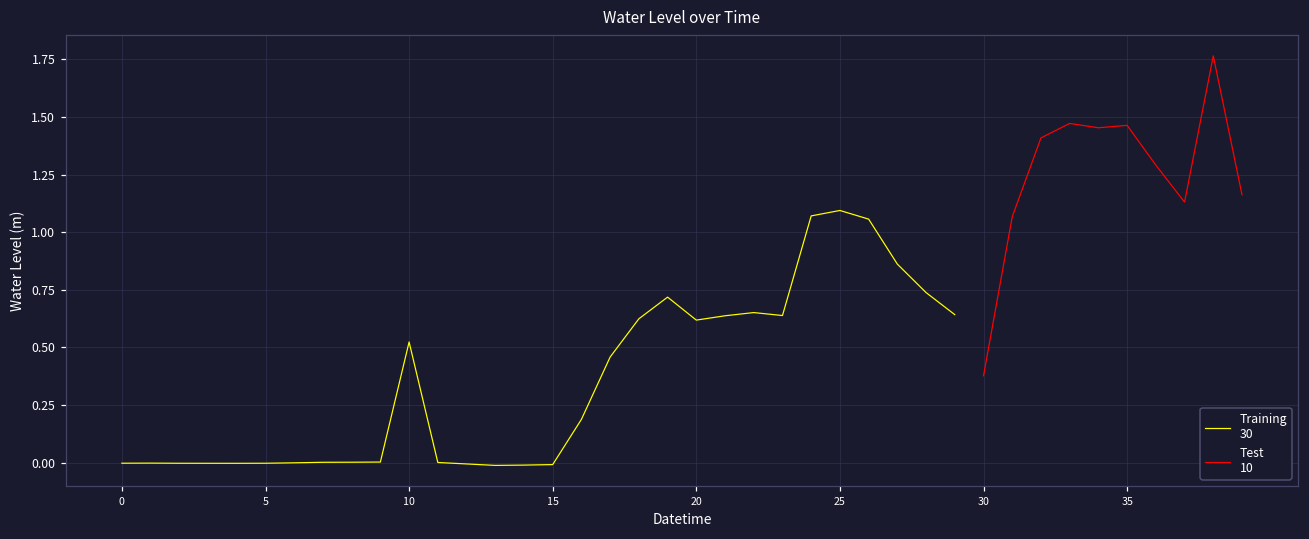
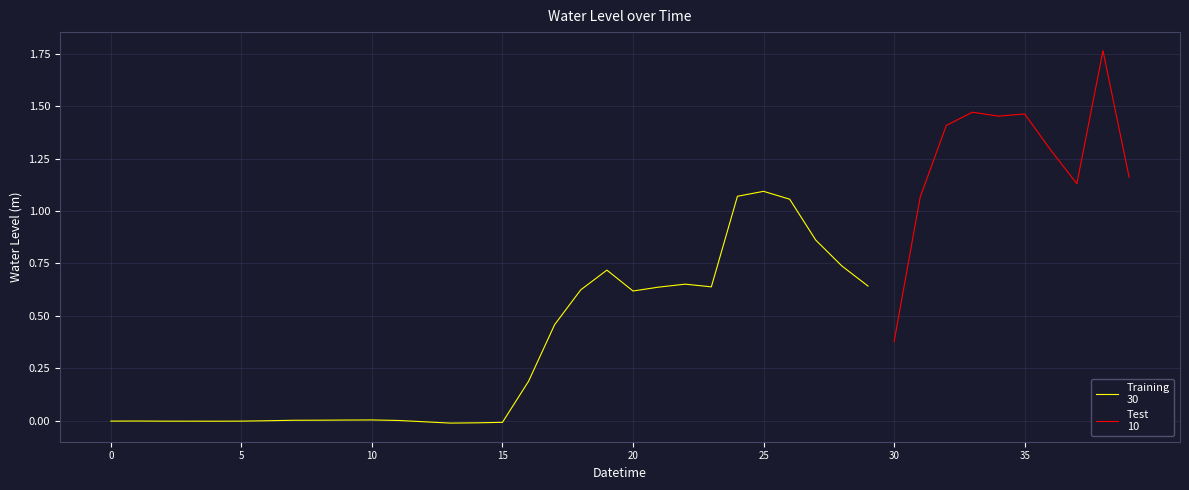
Training 30, 10: 0.52 -> 0.00
